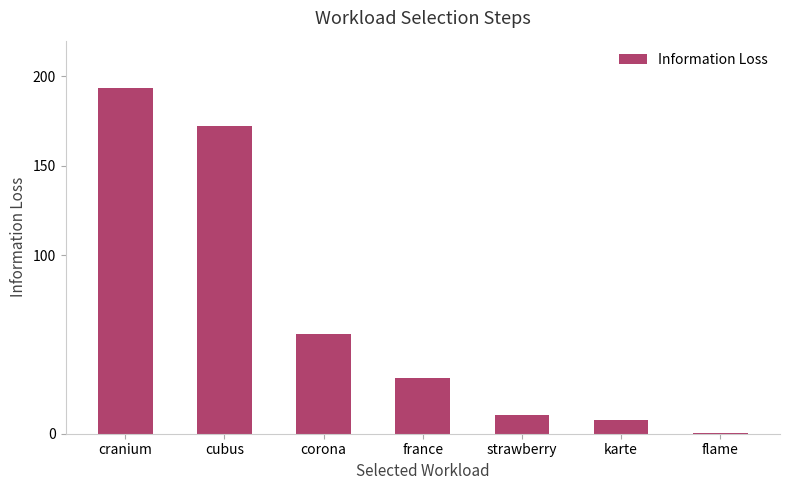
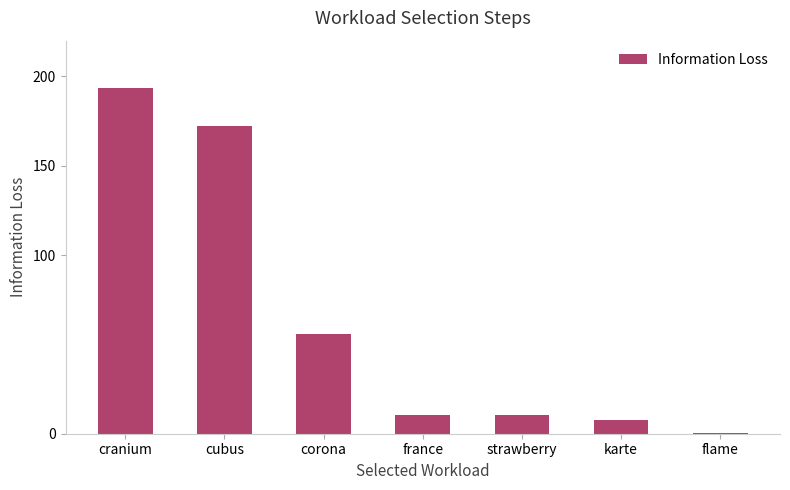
france: 31 -> 10
